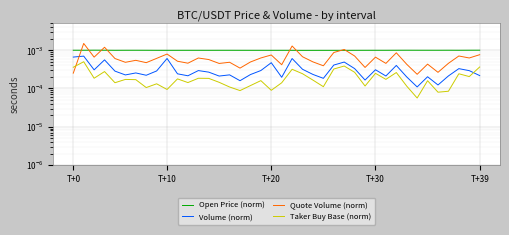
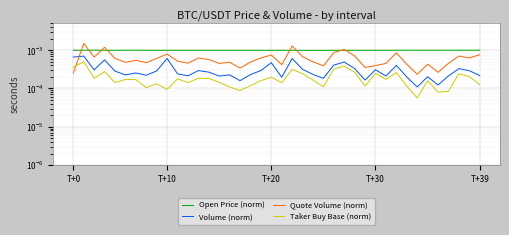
Taker Buy Base (norm), T+20: 0.00009 -> 0.0002
Quote Volume (norm), T+30: 0.0007 -> 0.0004
Taker Buy Base (norm), T+39: 0.0004 -> 0.00013
